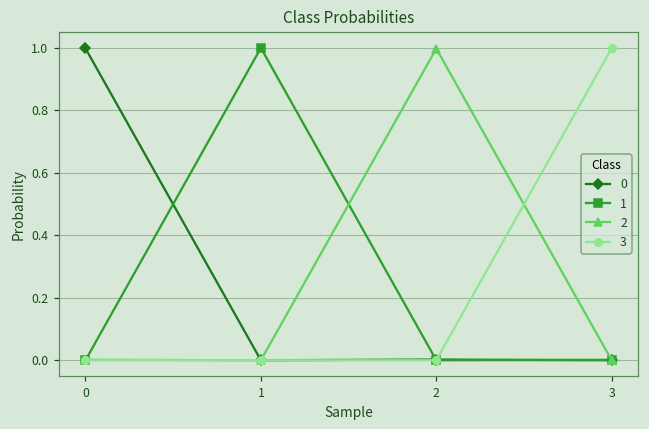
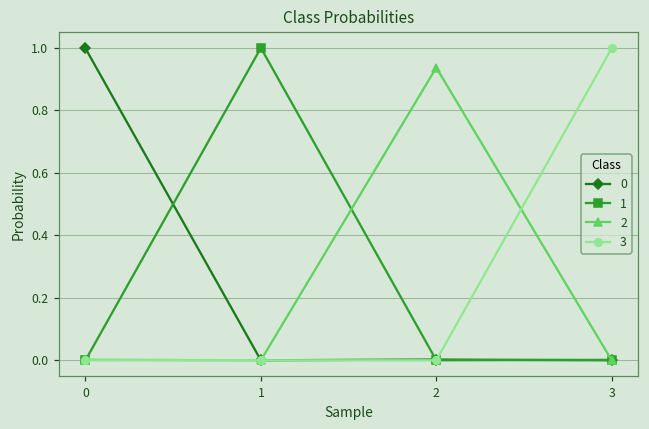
2, 2: 1.00 -> 0.94
